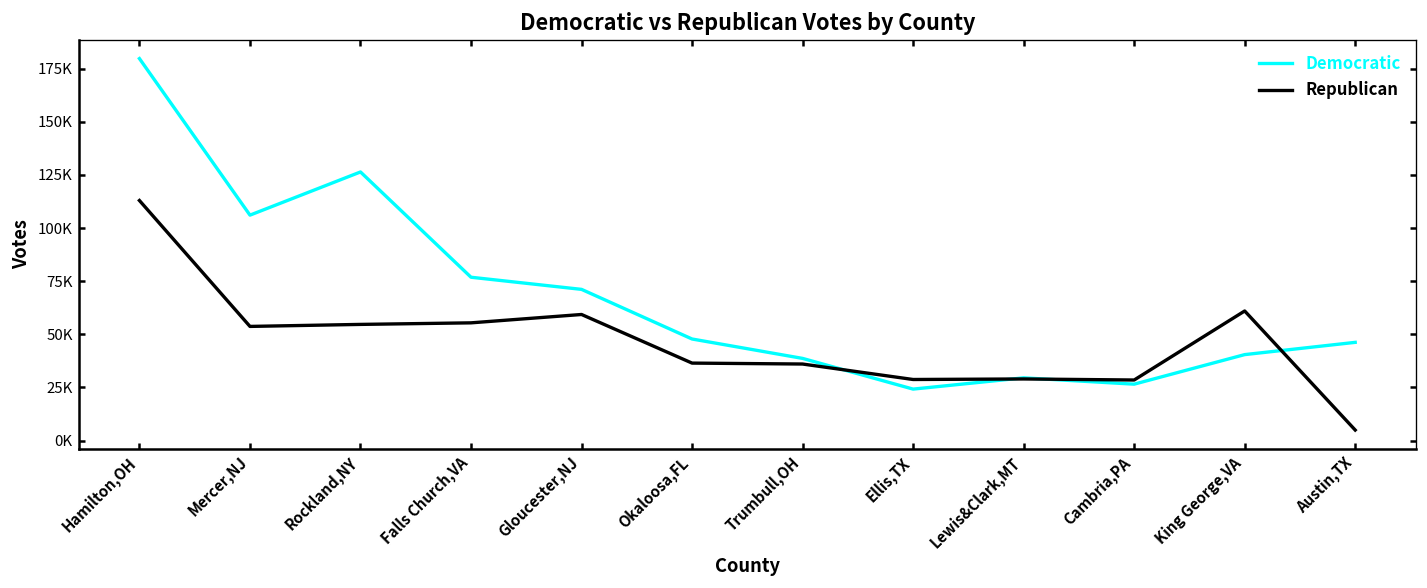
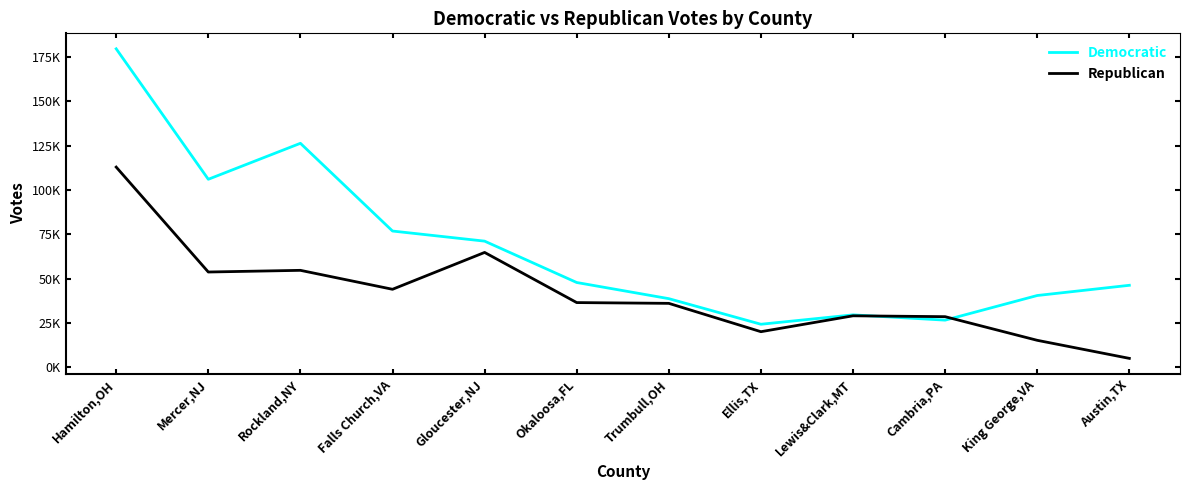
Republican, Falls Church,VA: 55000 -> 44000
Republican, Gloucester,NJ: 59000 -> 65000
Republican, Ellis,TX: 29000 -> 20000
Republican, King George,VA: 61000 -> 15000
